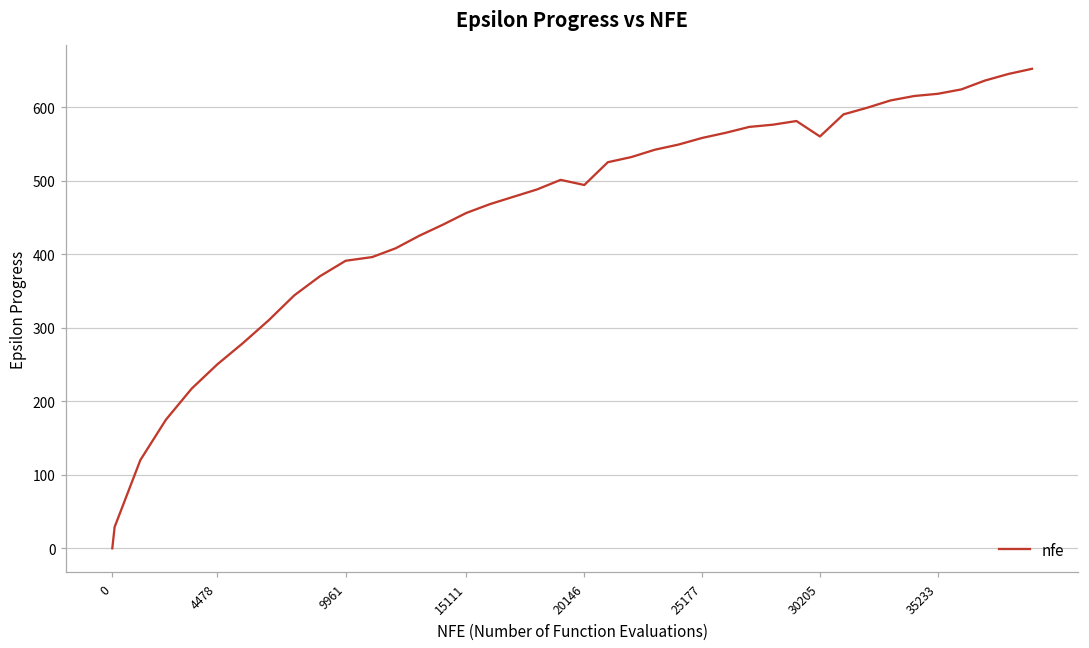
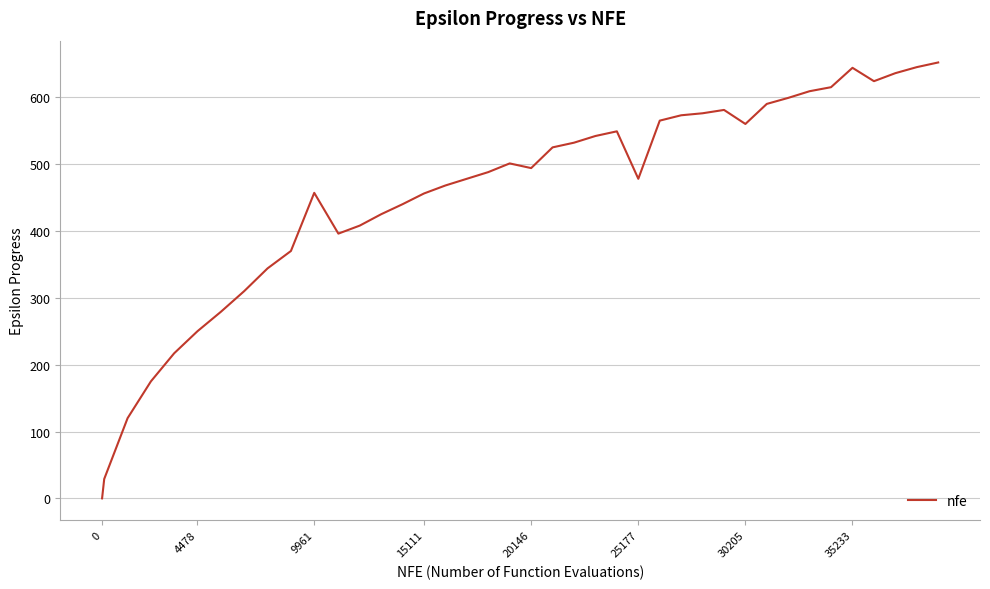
9961: 390 -> 460
25177: 560 -> 480
35233: 620 -> 640
